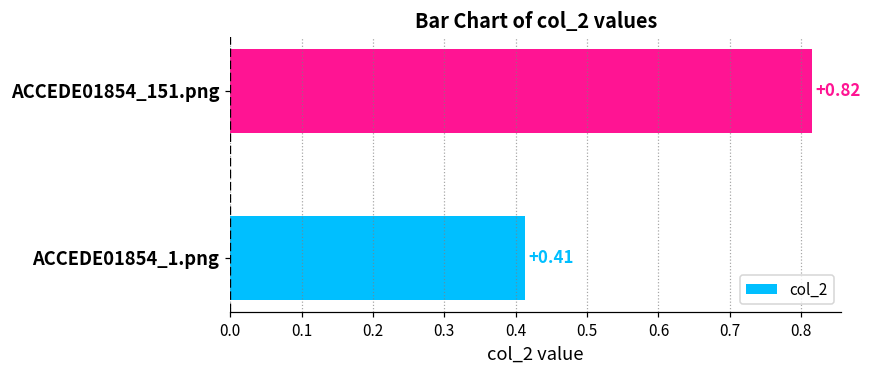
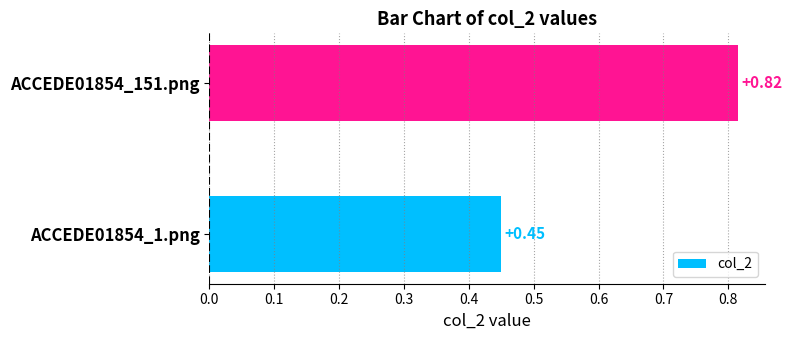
ACCEDE01854_1.png: +0.41 -> +0.45
